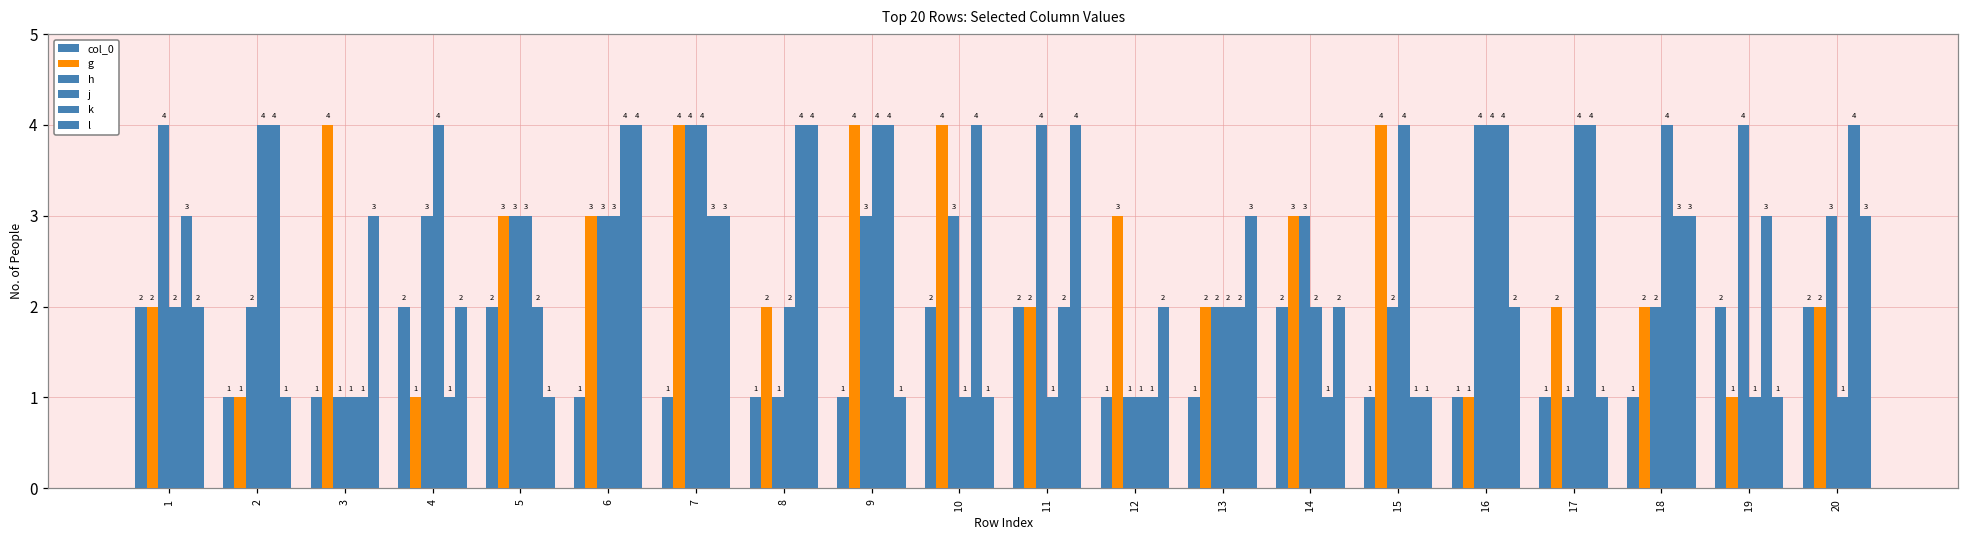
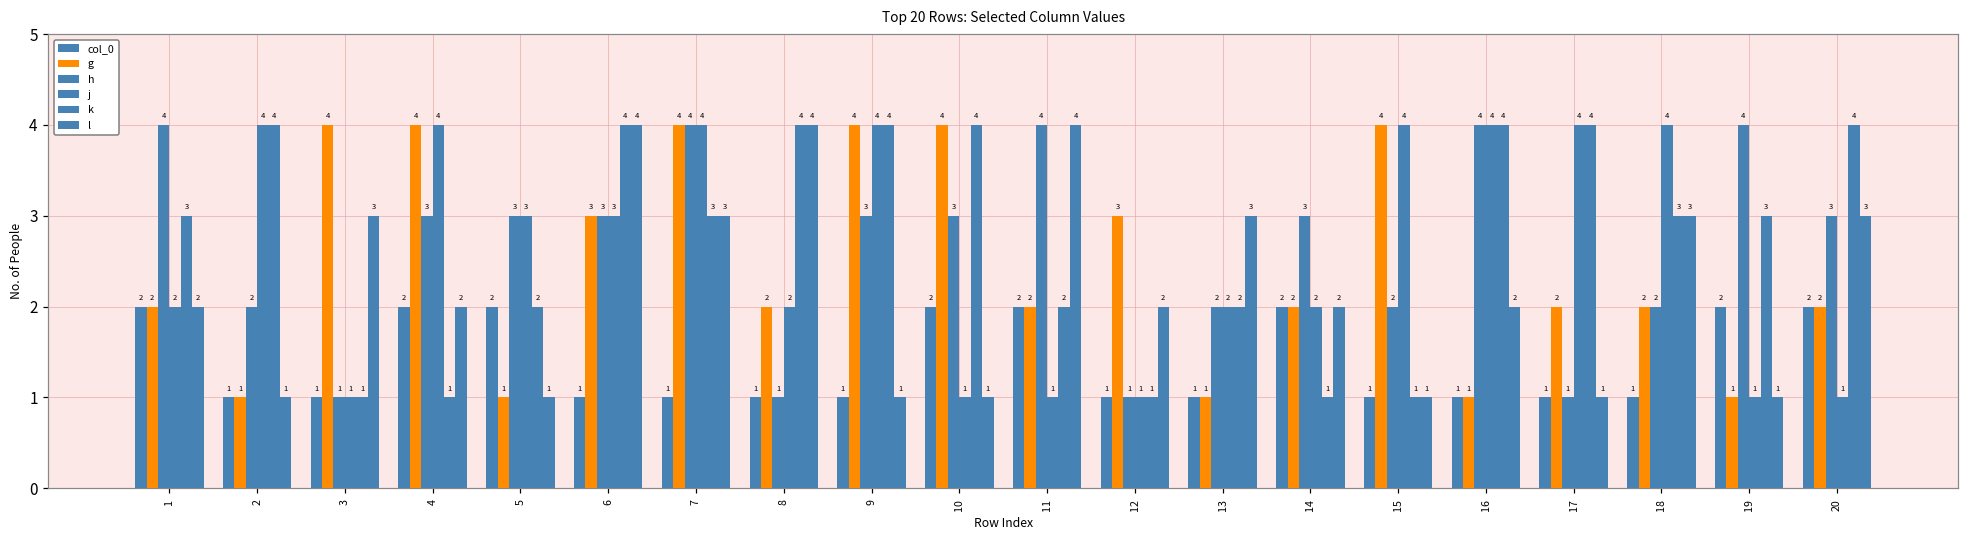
g, 4: 1 -> 4
g, 5: 3 -> 1
g, 13: 2 -> 1
g, 14: 3 -> 2
